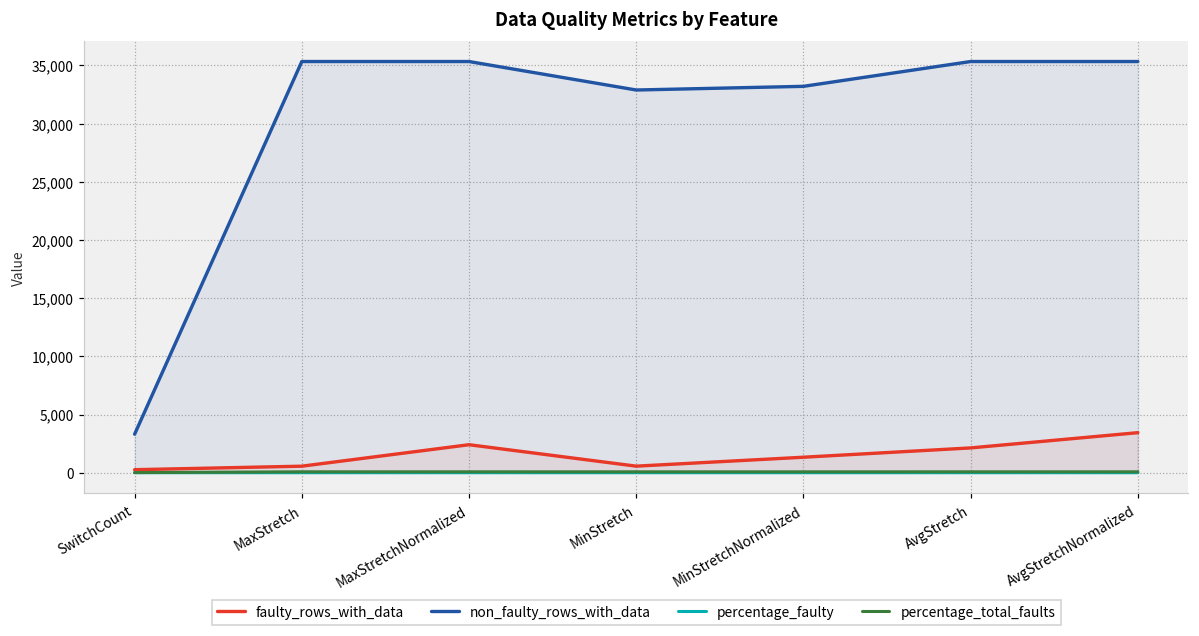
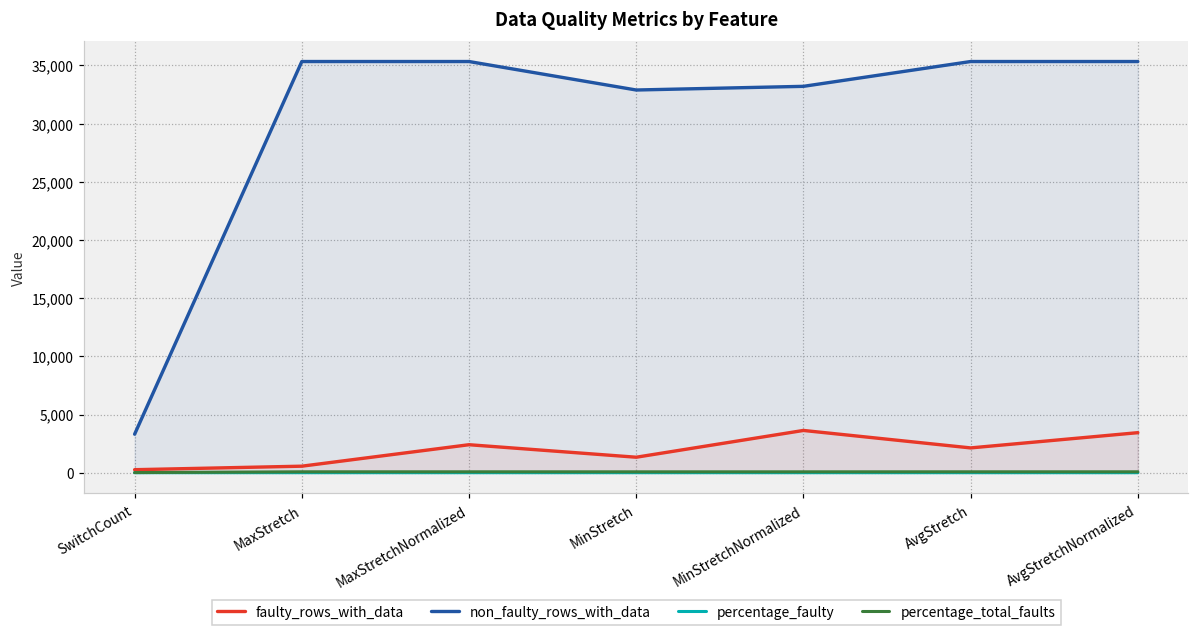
faulty_rows_with_data, MinStretch: 600 -> 1,300
faulty_rows_with_data, MinStretchNormalized: 1,300 -> 3,600
